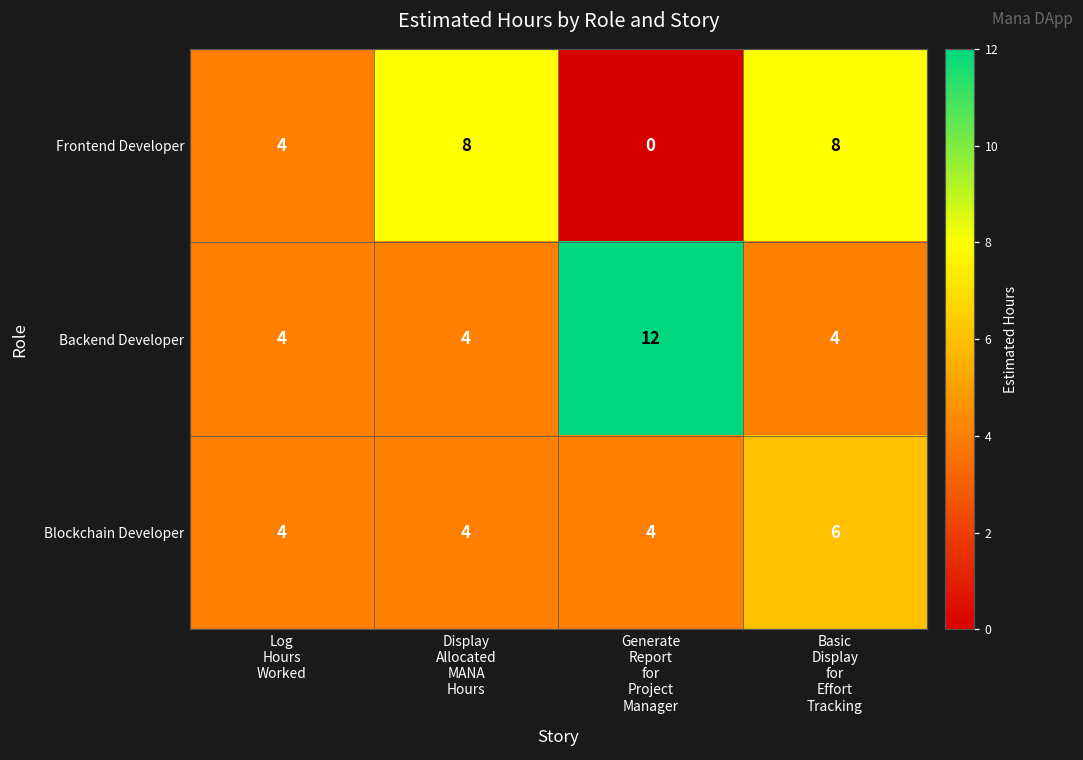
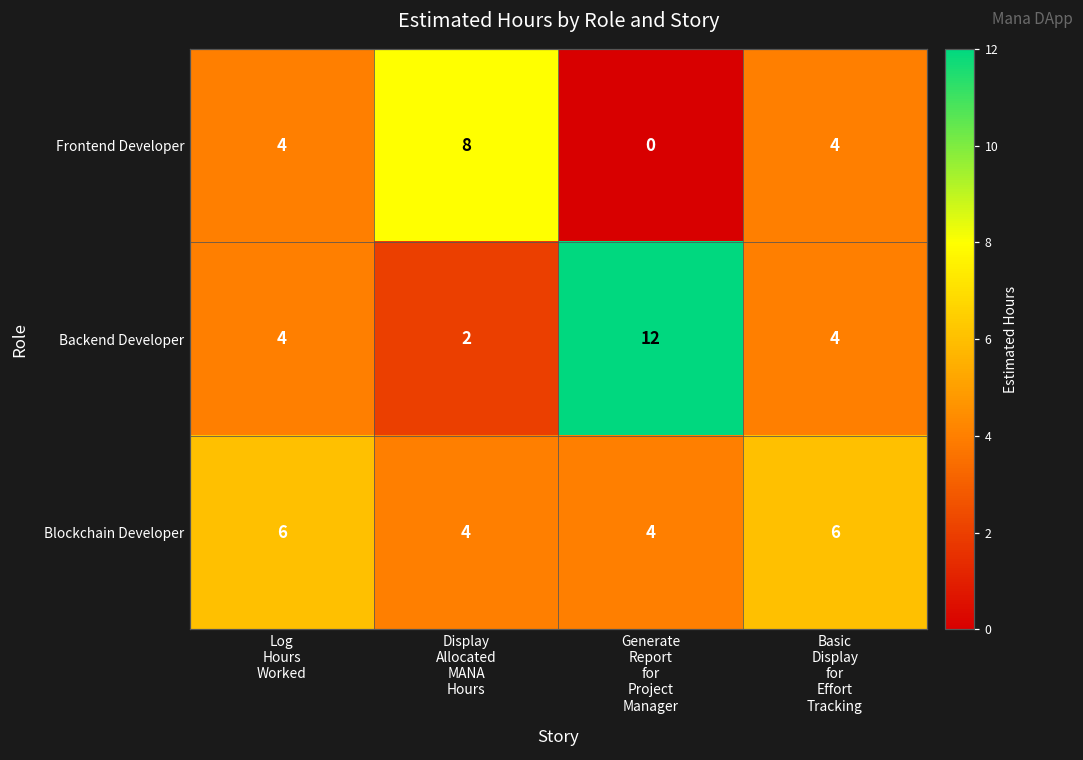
Frontend Developer, Basic Display for Effort Tracking: 8 -> 4
Backend Developer, Display Allocated MANA Hours: 4 -> 2
Blockchain Developer, Log Hours Worked: 4 -> 6
